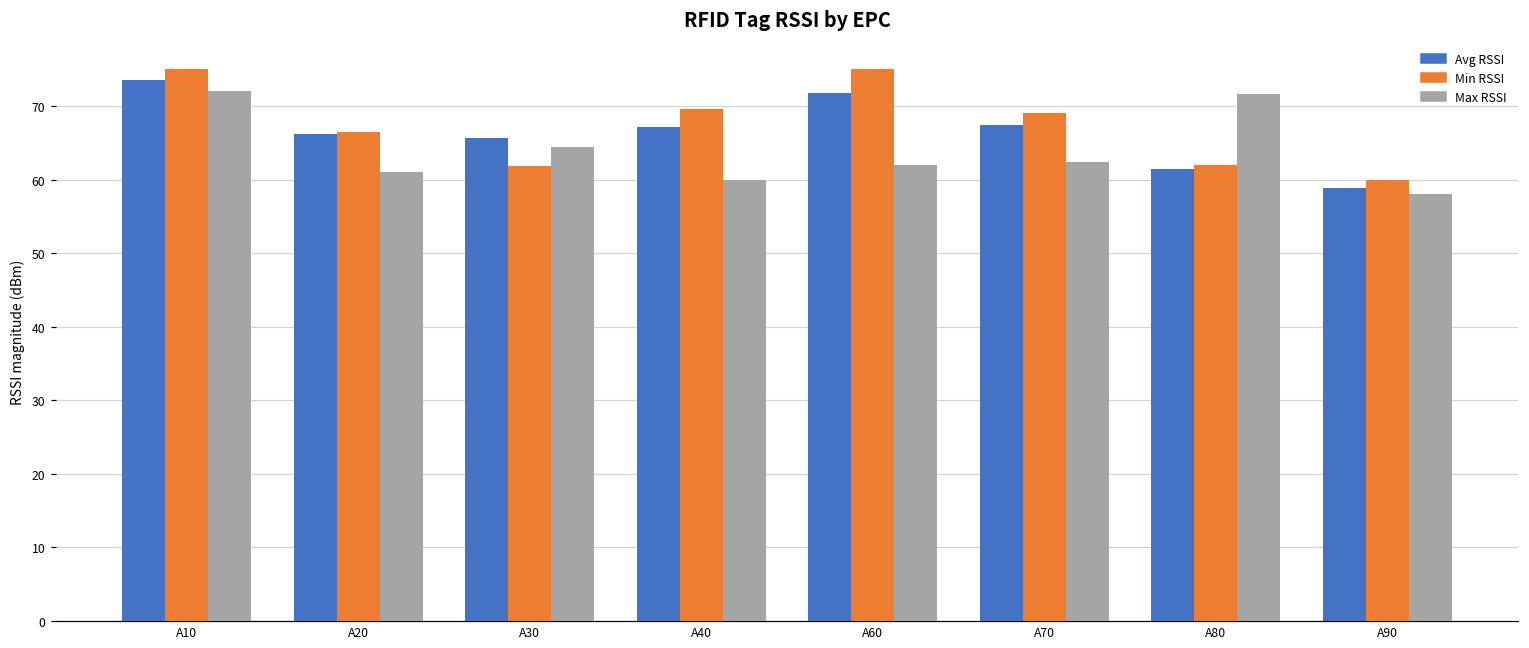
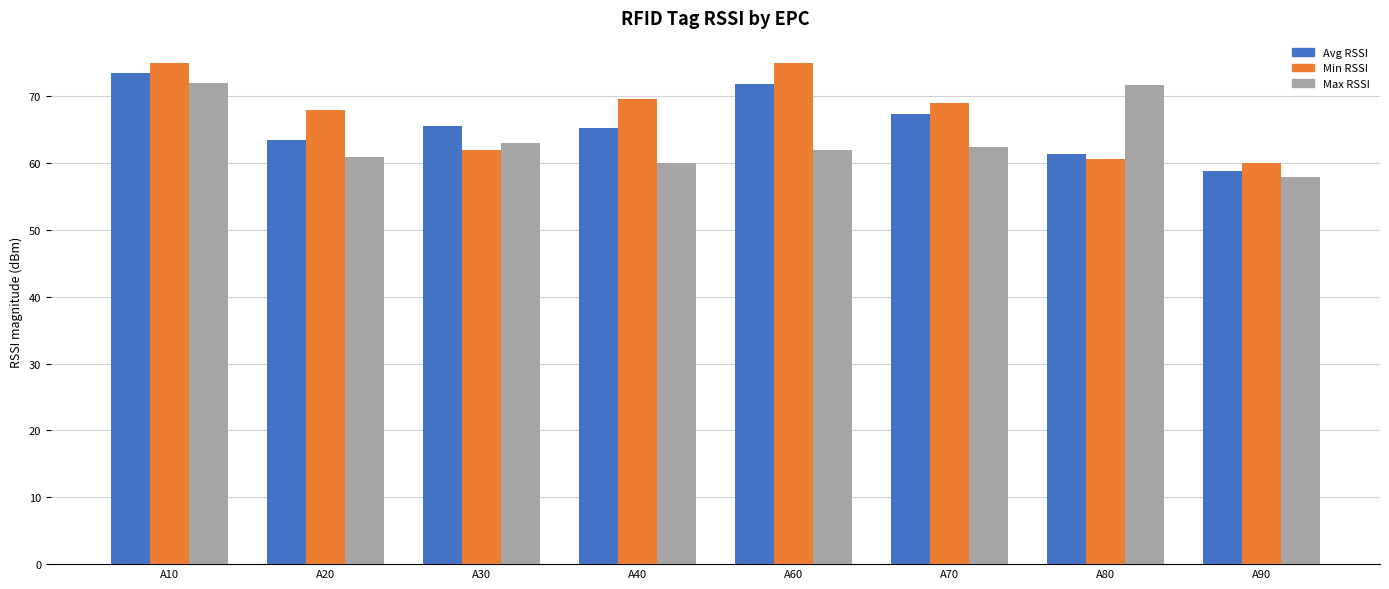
Avg RSSI, A20: 66 -> 63
Min RSSI, A20: 67 -> 68
Max RSSI, A30: 64 -> 63
Avg RSSI, A40: 67 -> 65
Min RSSI, A80: 62 -> 61
